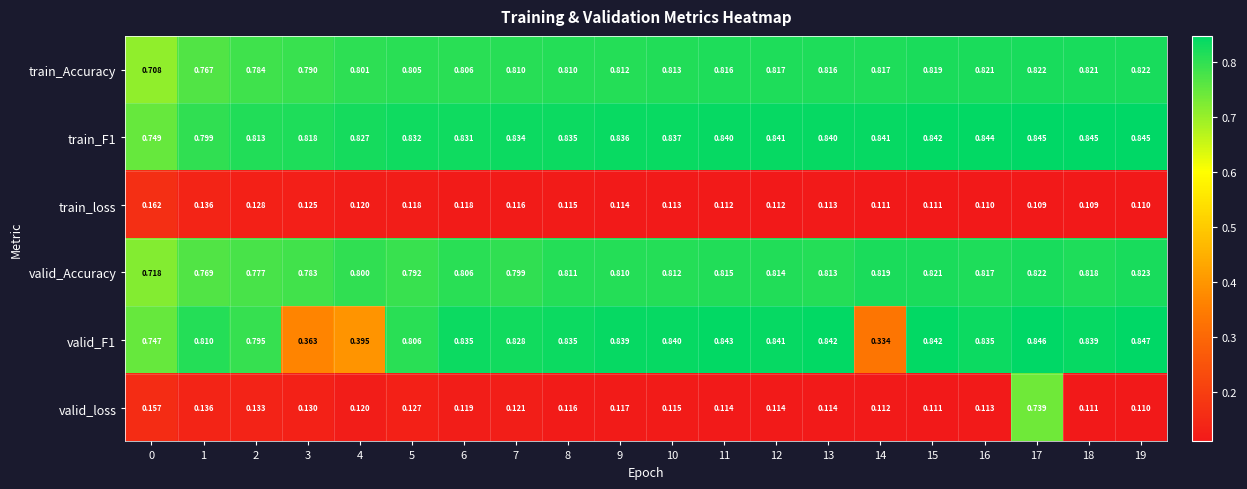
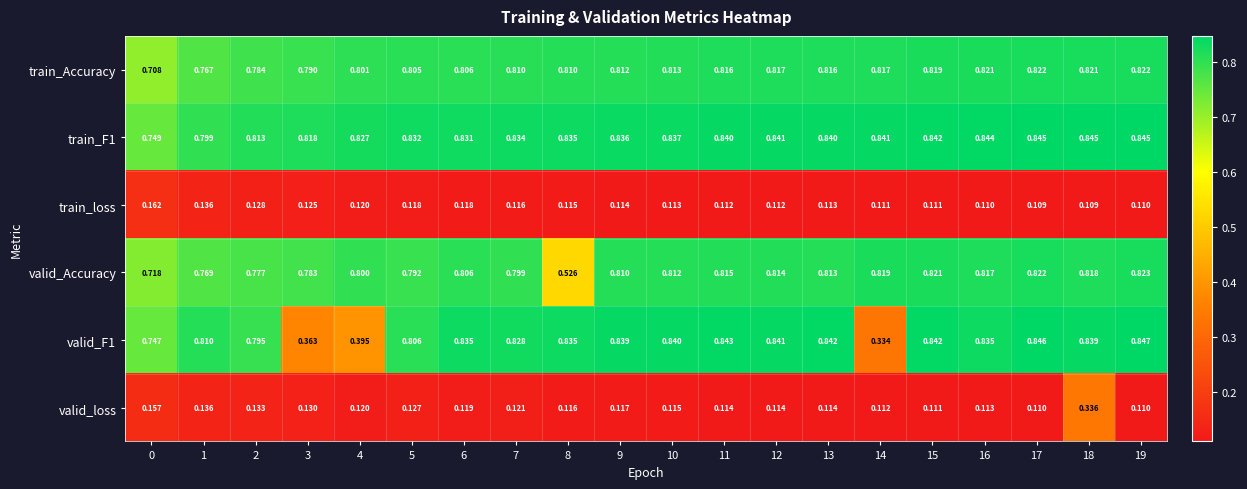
valid_Accuracy, 8: 0.811 -> 0.526
valid_loss, 17: 0.739 -> 0.110
valid_loss, 18: 0.111 -> 0.336
